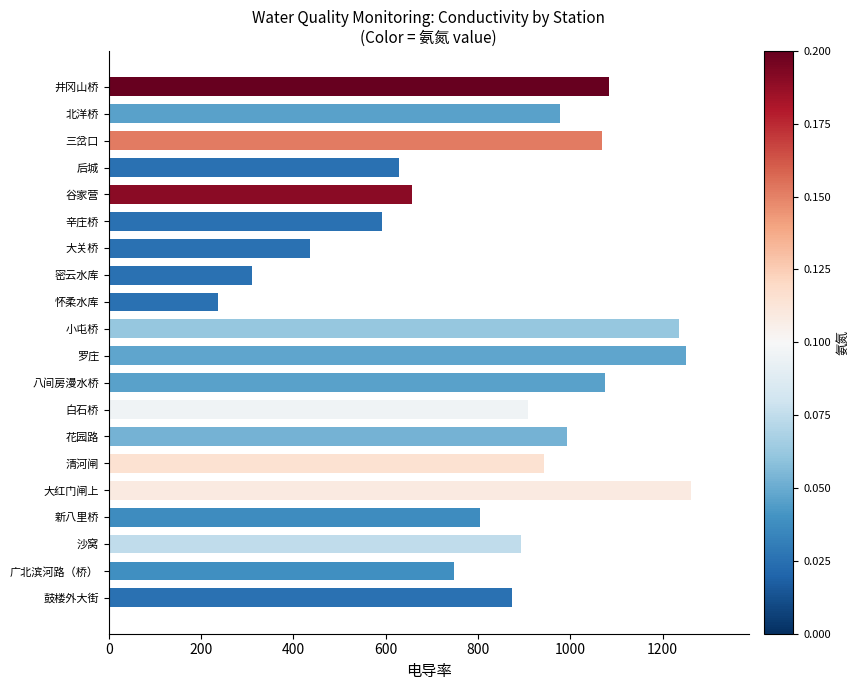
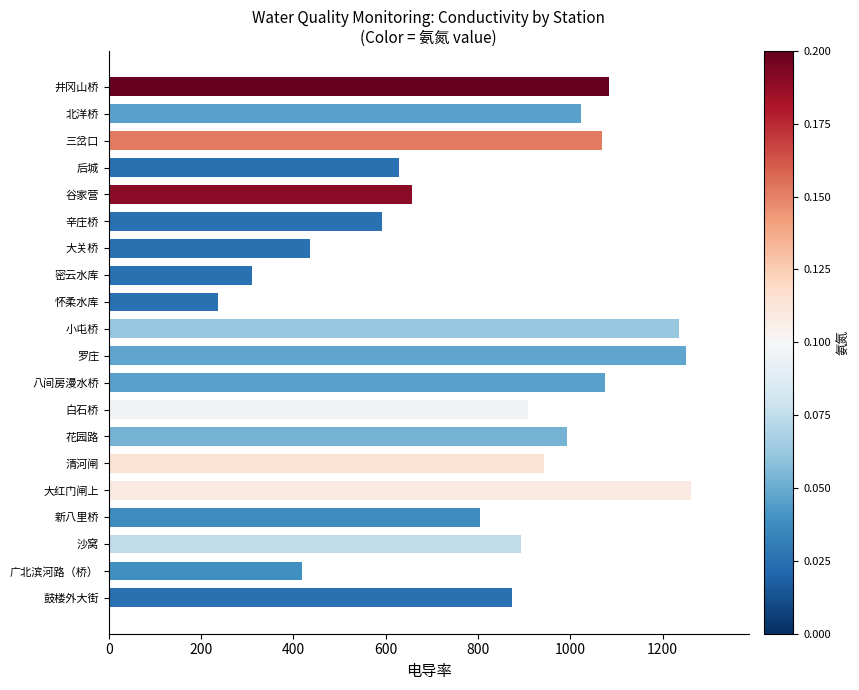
北洋桥: 980 -> 1020
广北滨河路（桥）: 750 -> 420
